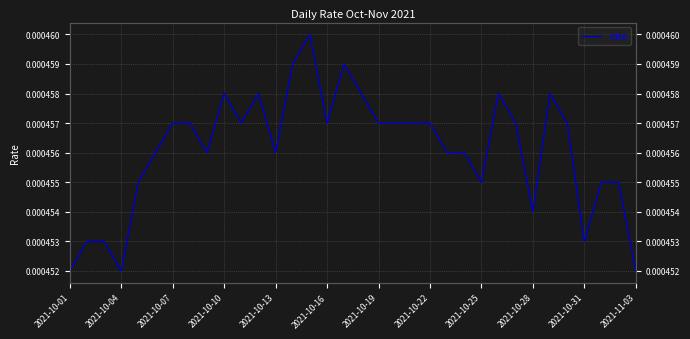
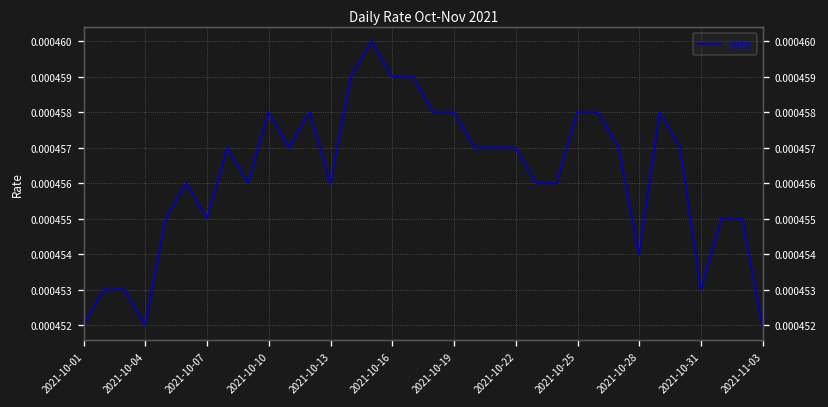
2021-10-07: 0.000457 -> 0.000455
2021-10-16: 0.000457 -> 0.000459
2021-10-19: 0.000457 -> 0.000458
2021-10-25: 0.000455 -> 0.000458
